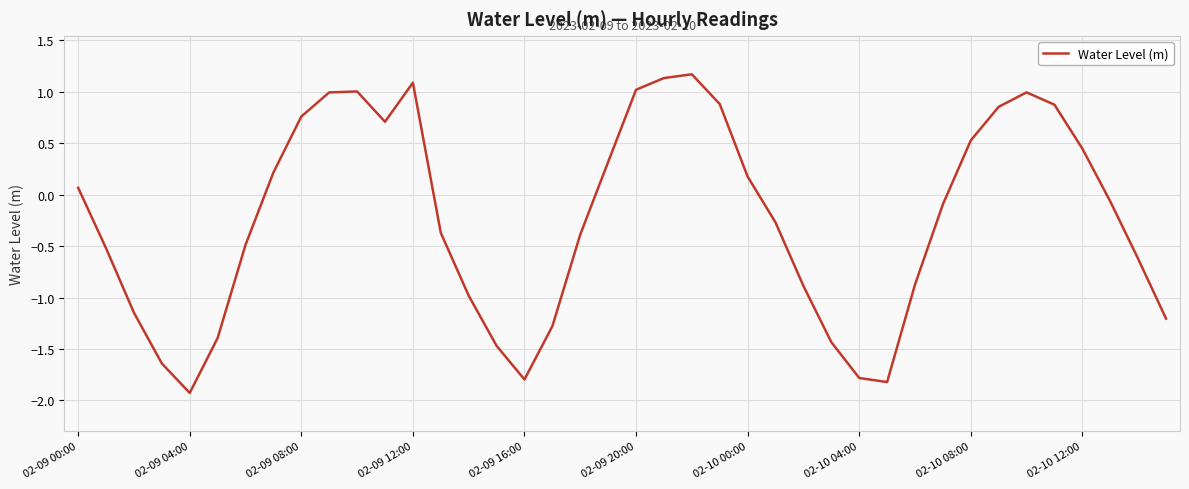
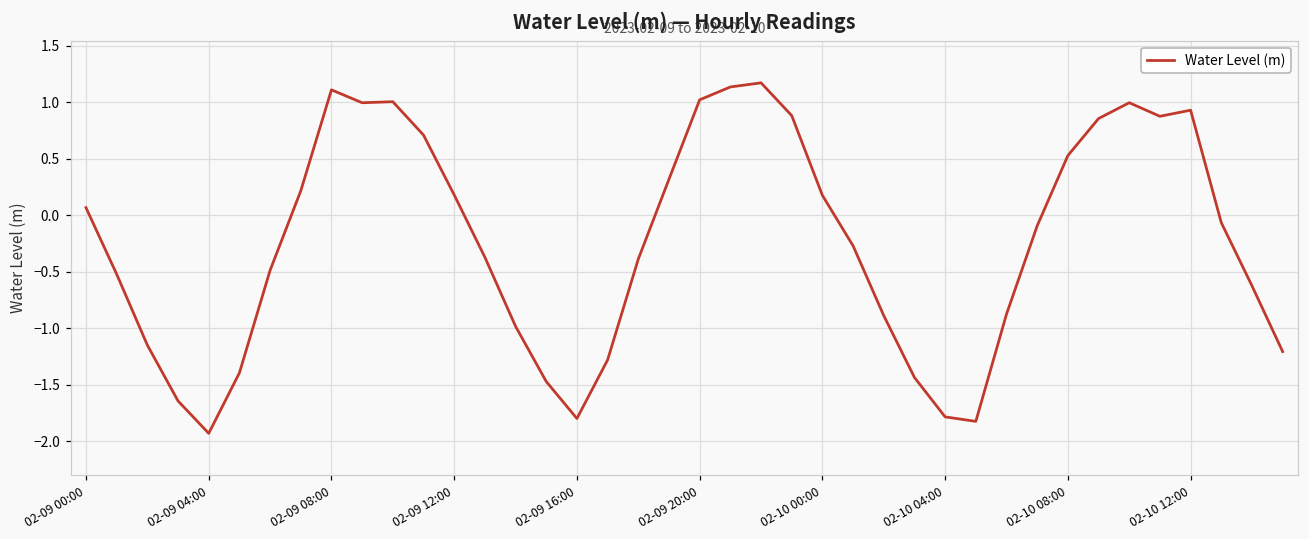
02-09 08:00: 0.76 -> 1.11
02-09 12:00: 1.09 -> 0.18
02-10 12:00: 0.45 -> 0.93
